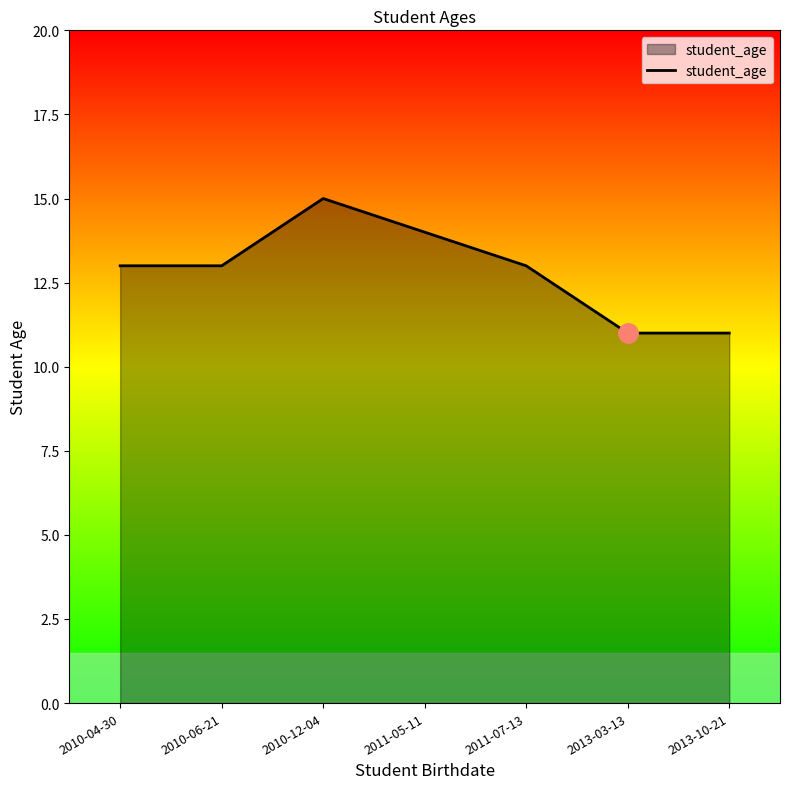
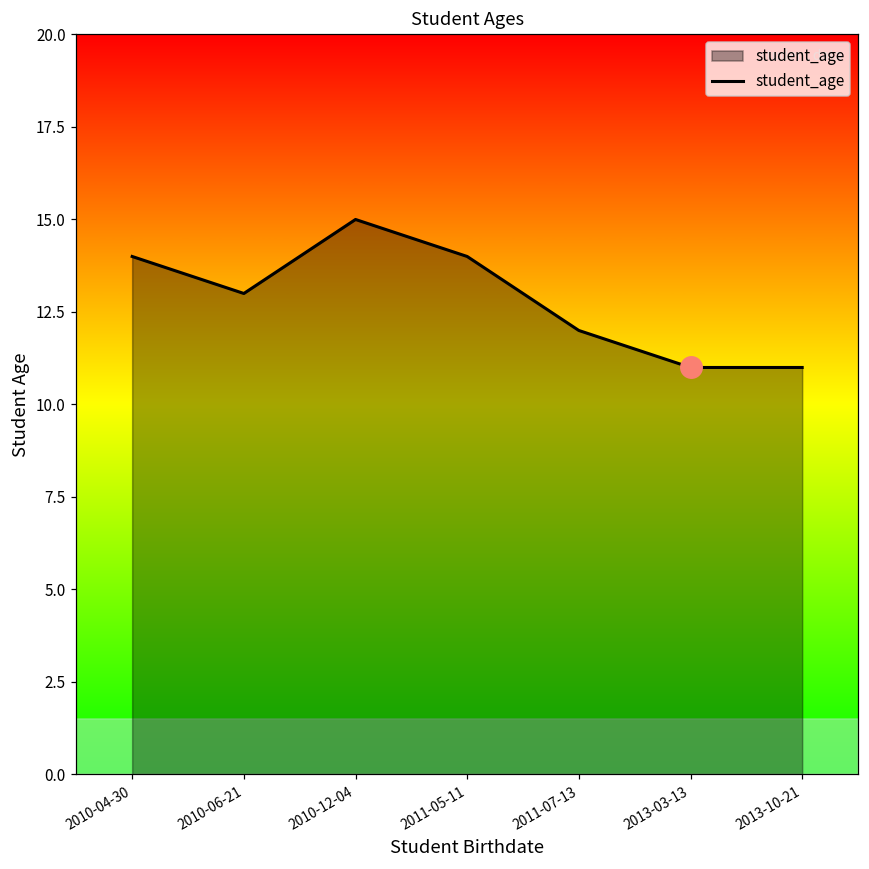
student_age, 2010-04-30: 13 -> 14
student_age, 2011-07-13: 13 -> 12
